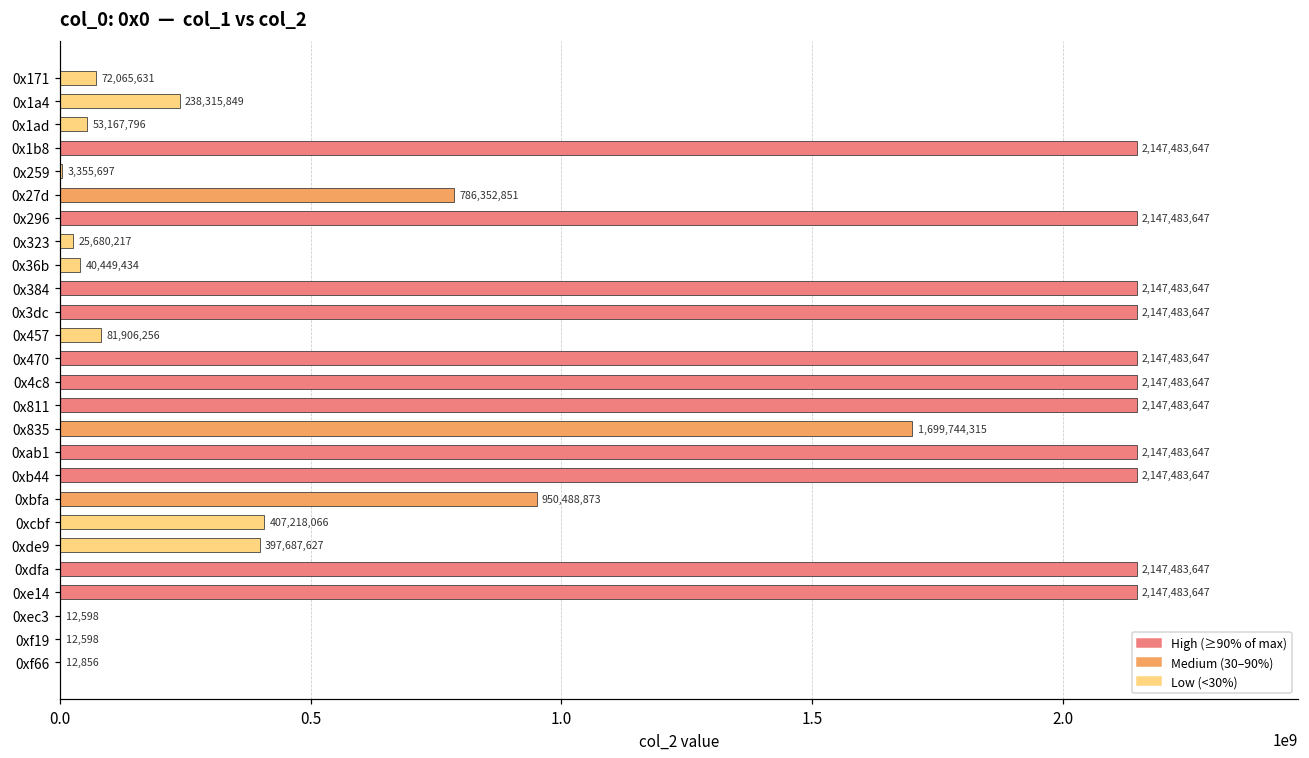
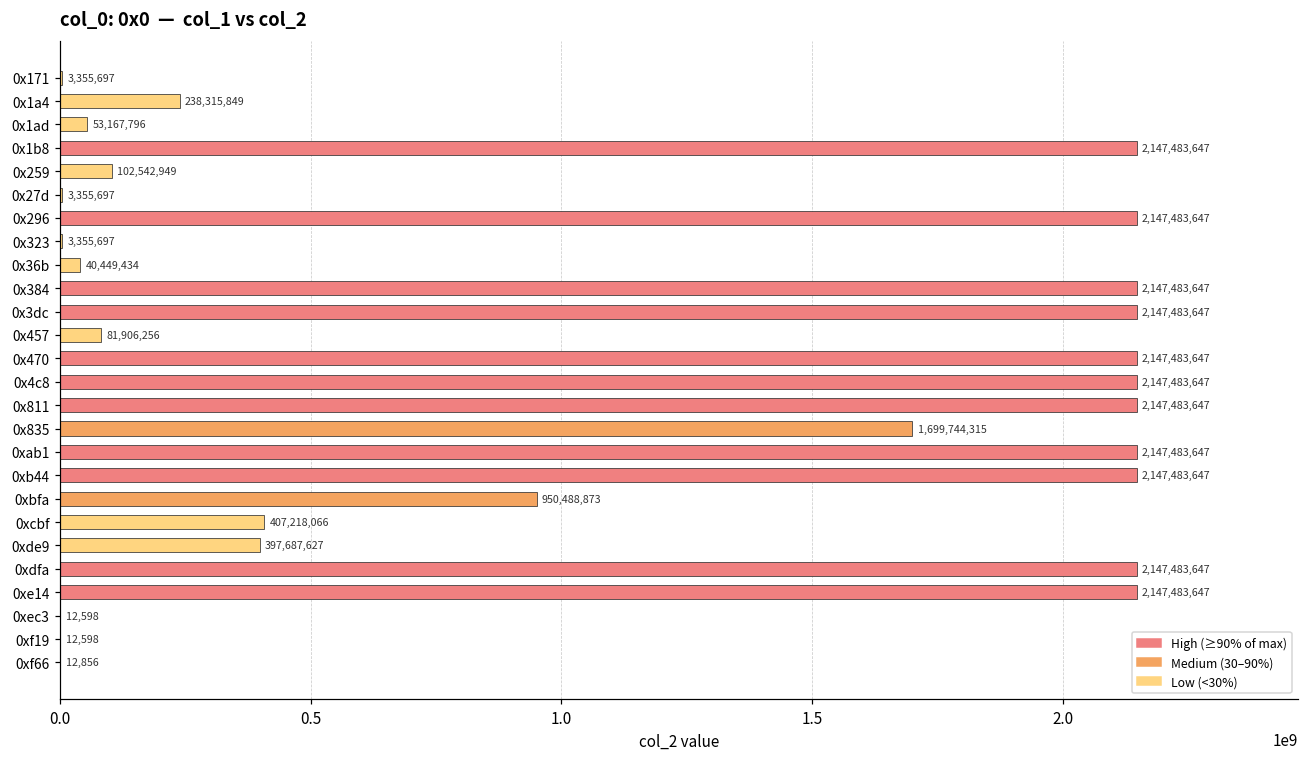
0x171: 72,065,631 -> 3,355,697
0x259: 3,355,697 -> 102,542,949
0x27d: 786,352,851 -> 3,355,697
0x323: 25,680,217 -> 3,355,697
